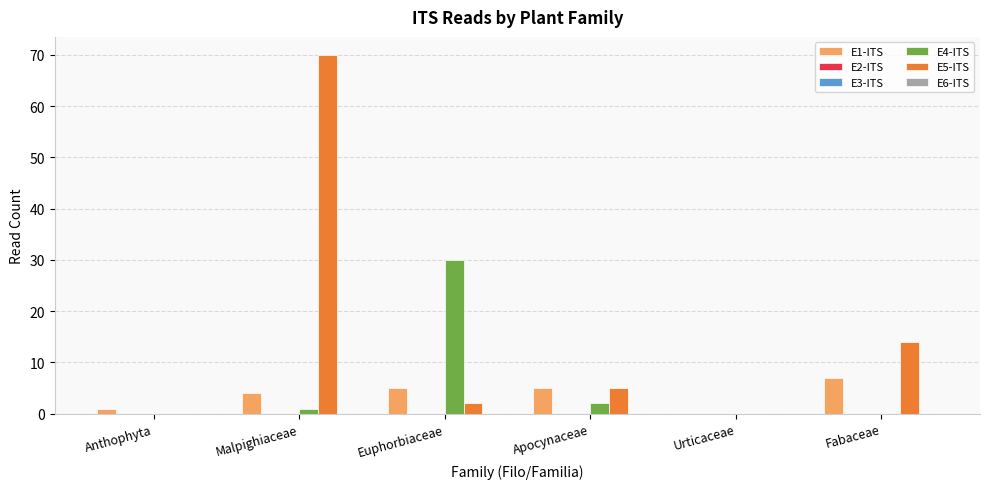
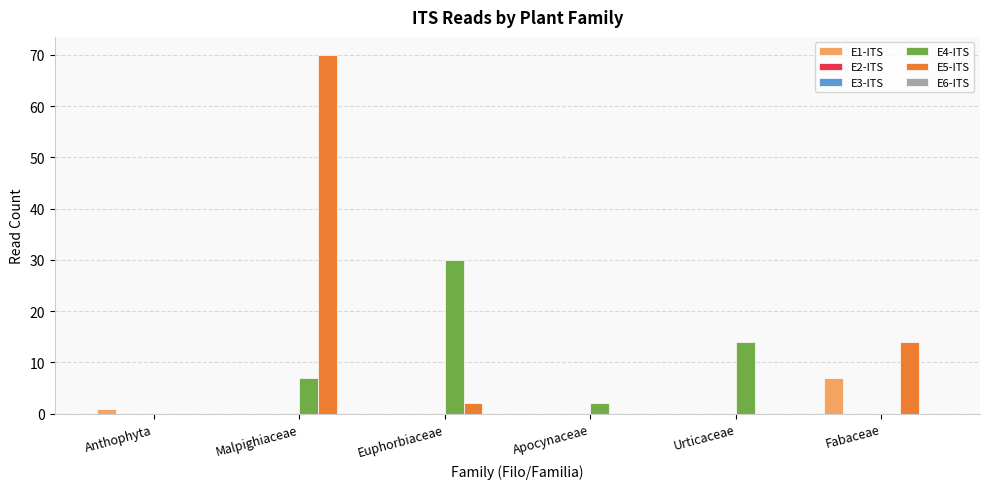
E1-ITS, Malpighiaceae: 4 -> 0
E4-ITS, Malpighiaceae: 1 -> 7
E1-ITS, Euphorbiaceae: 5 -> 0
E1-ITS, Apocynaceae: 5 -> 0
E5-ITS, Apocynaceae: 5 -> 0
E4-ITS, Urticaceae: 0 -> 14
